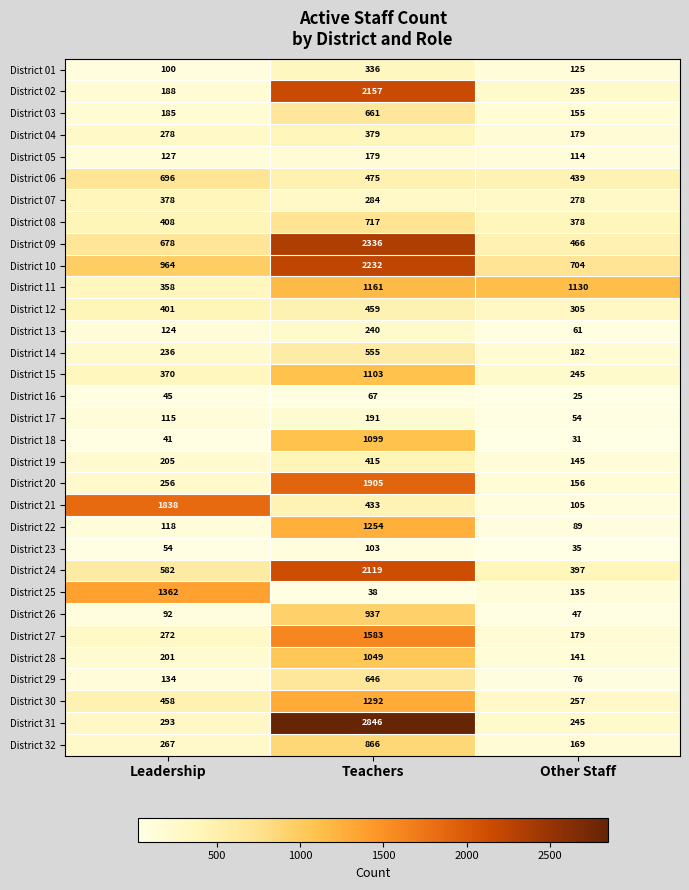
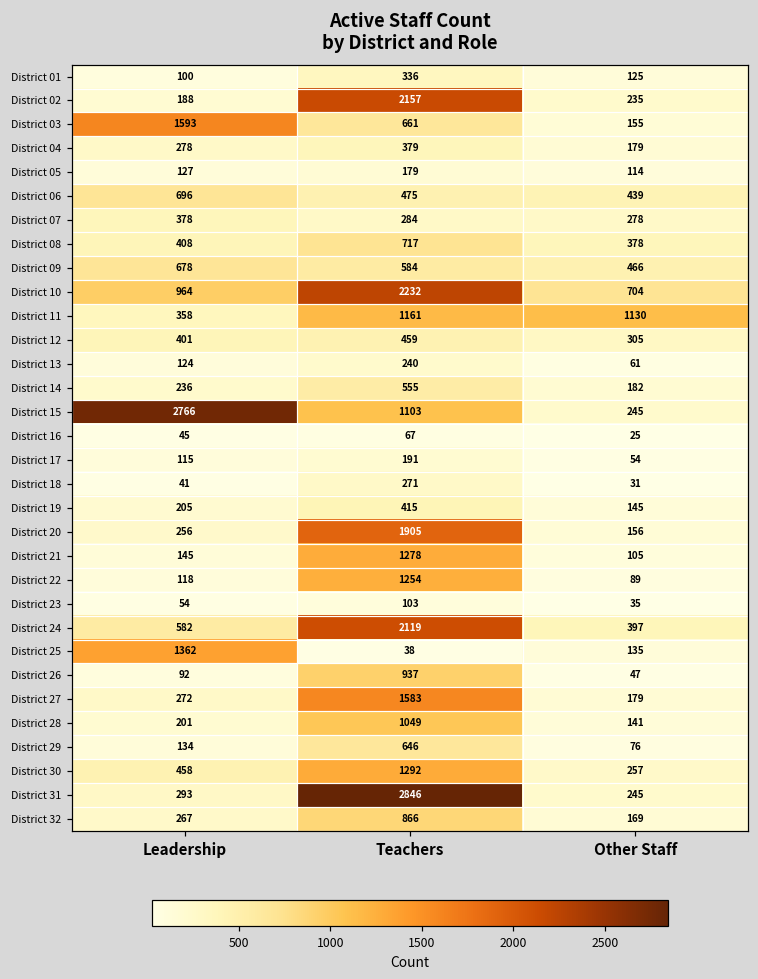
District 03, Leadership: 185 -> 1593
District 09, Teachers: 2336 -> 584
District 15, Leadership: 370 -> 2766
District 18, Teachers: 1099 -> 271
District 21, Leadership: 1838 -> 145
District 21, Teachers: 433 -> 1278
